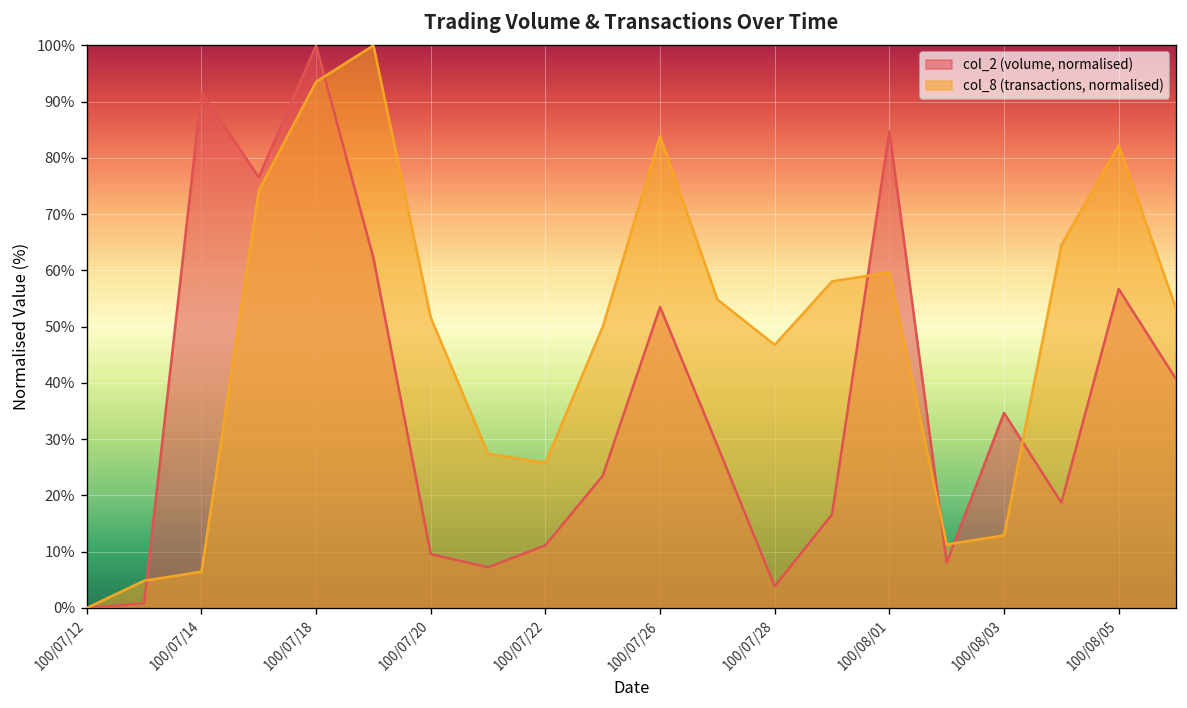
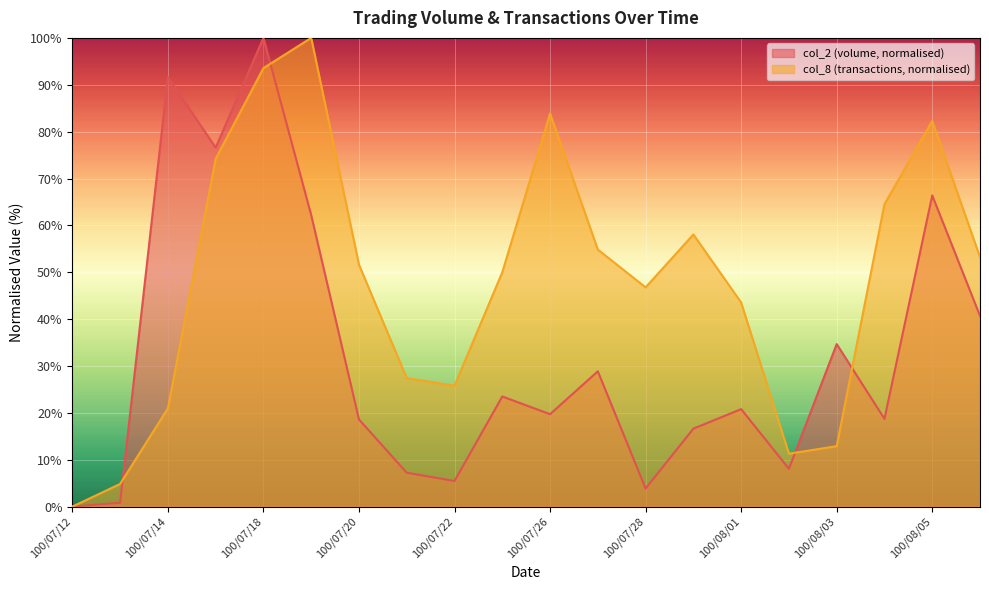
col_8 (transactions, normalised), 100/07/14: 6% -> 21%
col_2 (volume, normalised), 100/07/20: 10% -> 19%
col_2 (volume, normalised), 100/07/22: 11% -> 5%
col_2 (volume, normalised), 100/07/26: 54% -> 20%
col_2 (volume, normalised), 100/08/01: 85% -> 21%
col_8 (transactions, normalised), 100/08/01: 60% -> 44%
col_2 (volume, normalised), 100/08/05: 57% -> 66%
